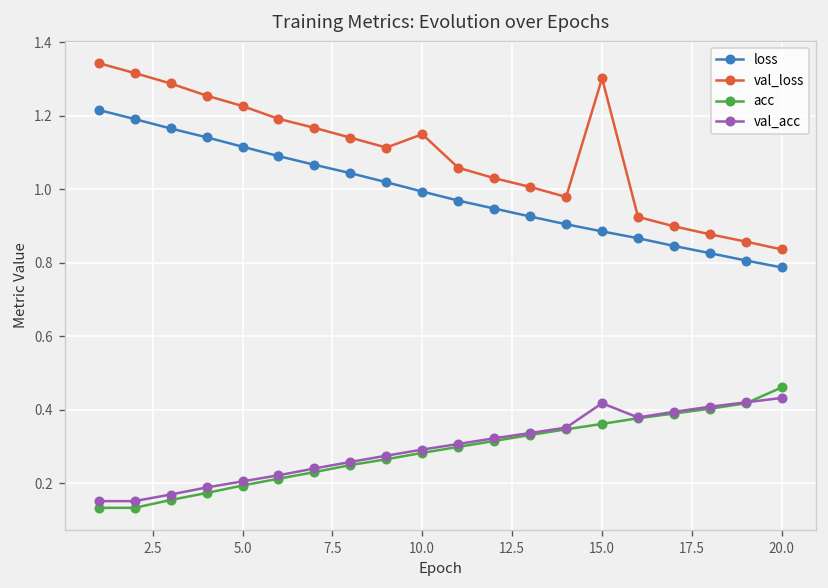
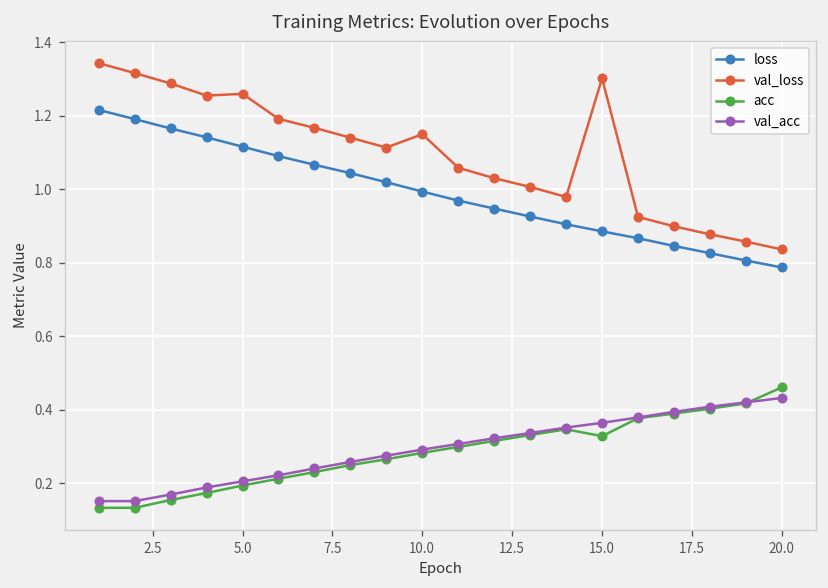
val_loss, 5.0: 1.23 -> 1.26
acc, 15.0: 0.36 -> 0.33
val_acc, 15.0: 0.42 -> 0.36
